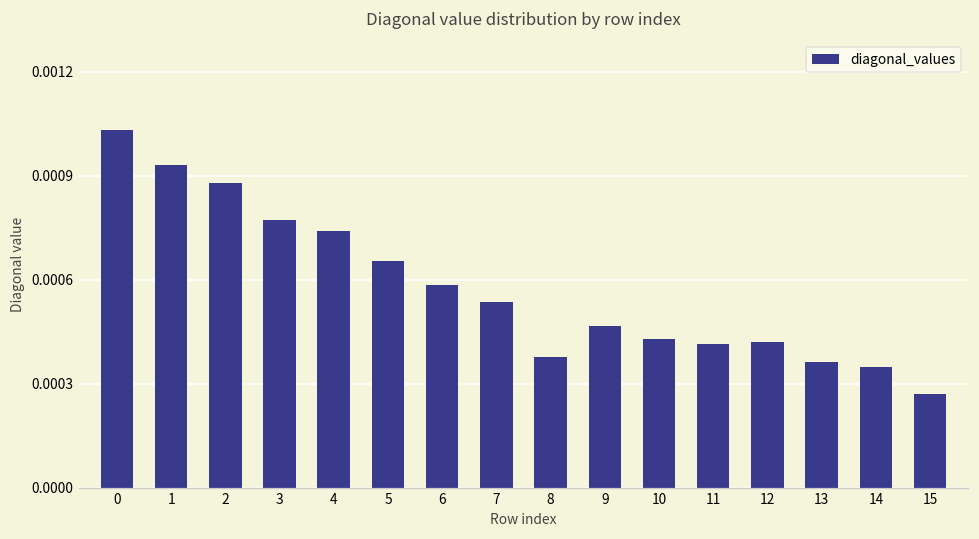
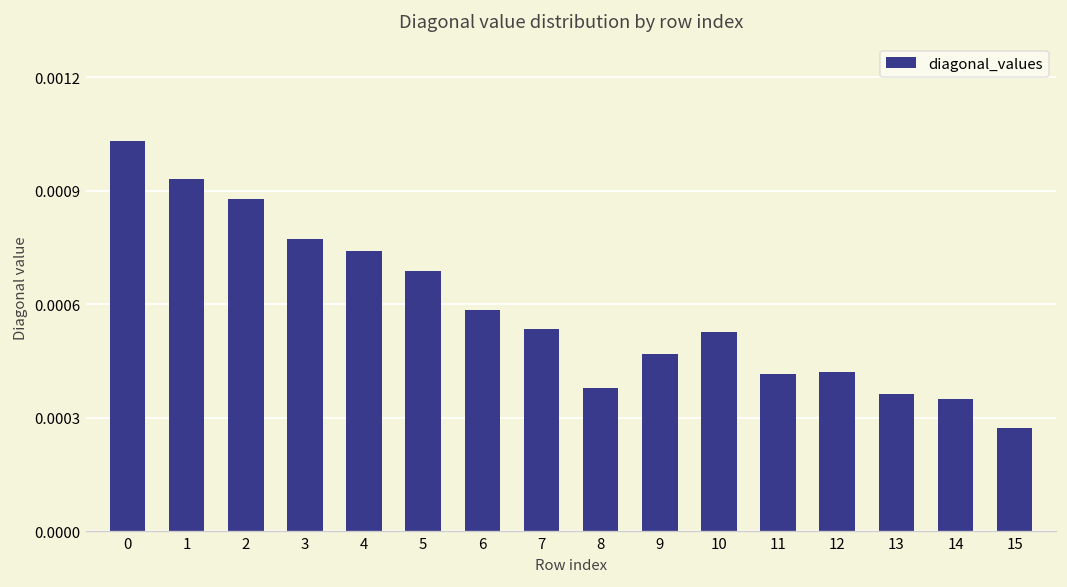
5: 0.00065 -> 0.00069
10: 0.00043 -> 0.00053
